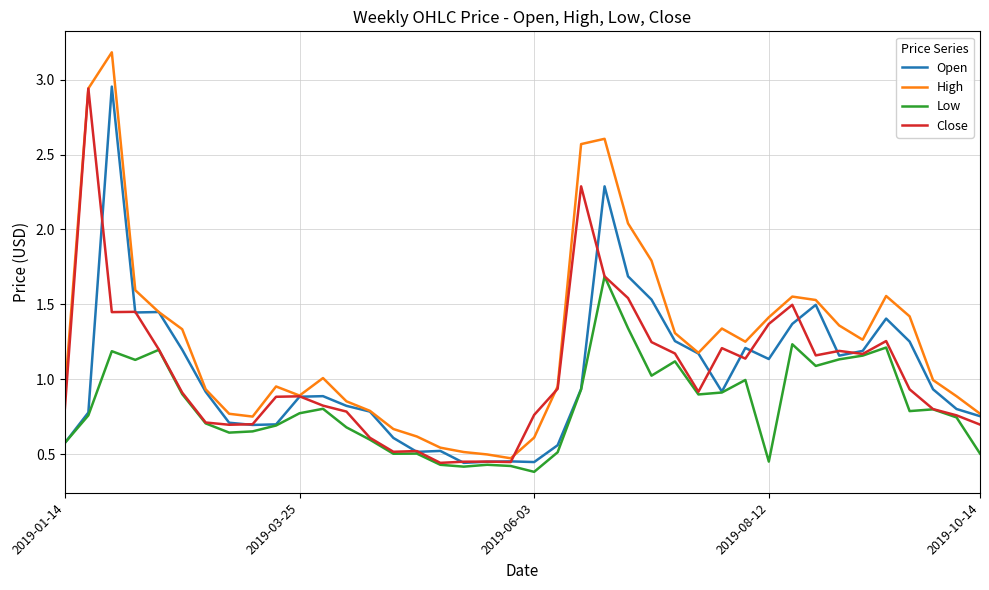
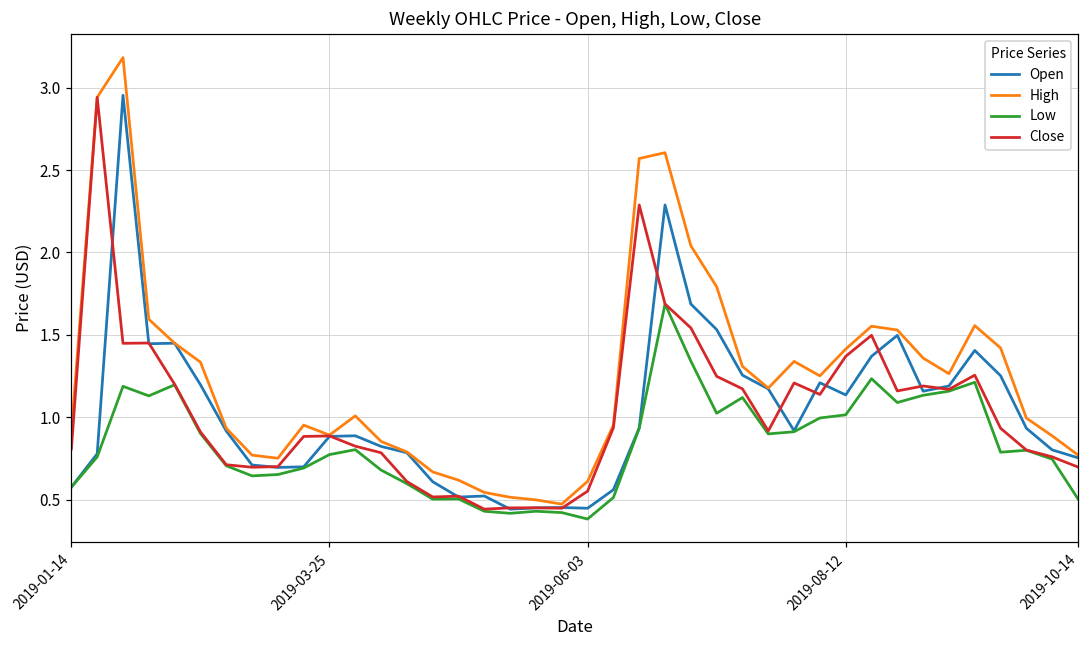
Close, 2019-06-03: 0.76 -> 0.55
Low, 2019-08-12: 0.45 -> 1.01
